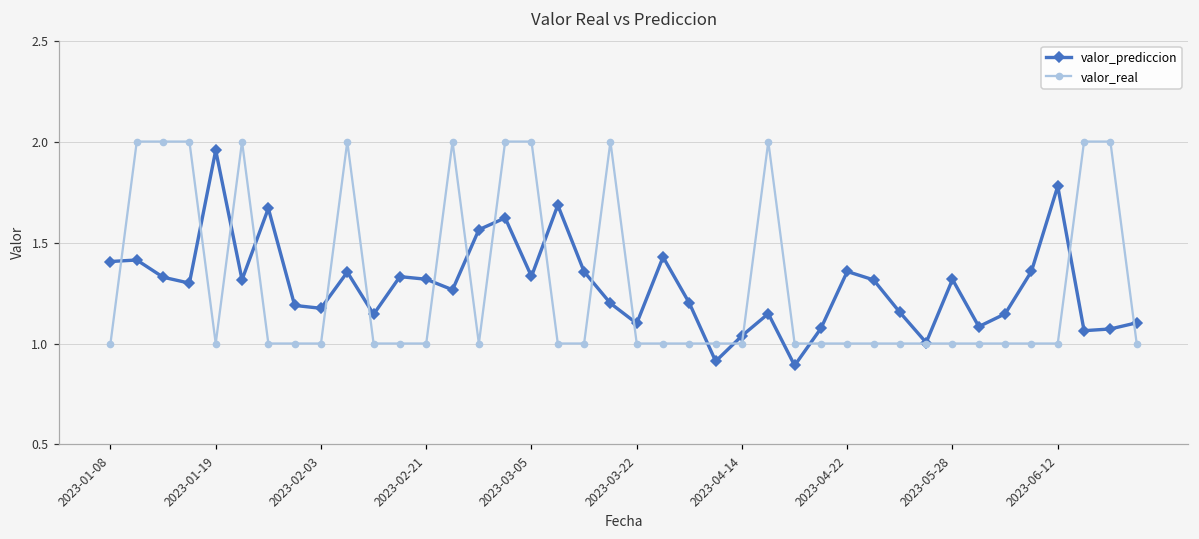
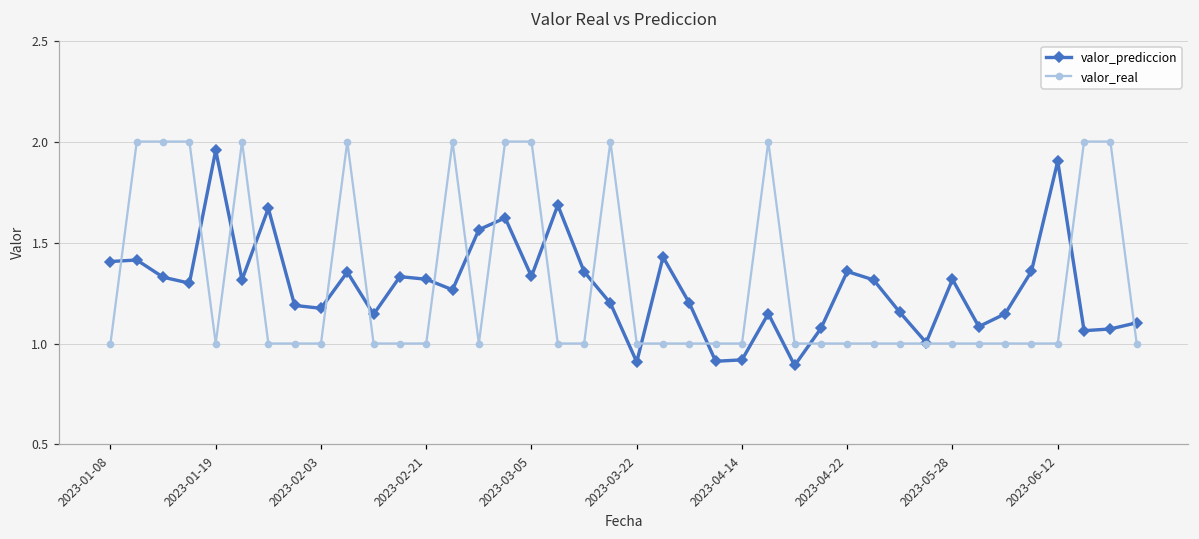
valor_prediccion, 2023-03-22: 1.10 -> 0.91
valor_prediccion, 2023-04-14: 1.04 -> 0.92
valor_prediccion, 2023-06-12: 1.78 -> 1.90
